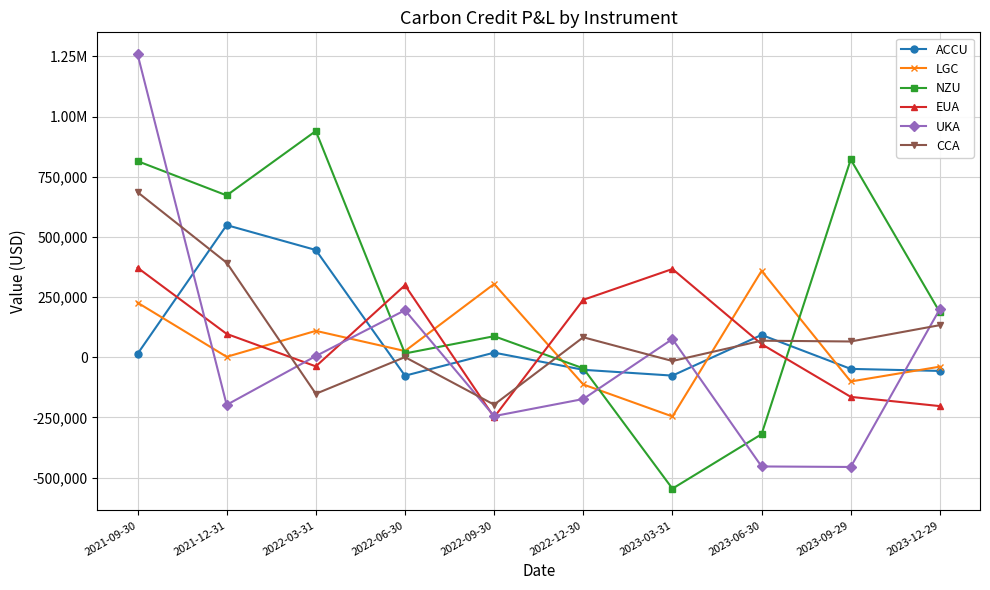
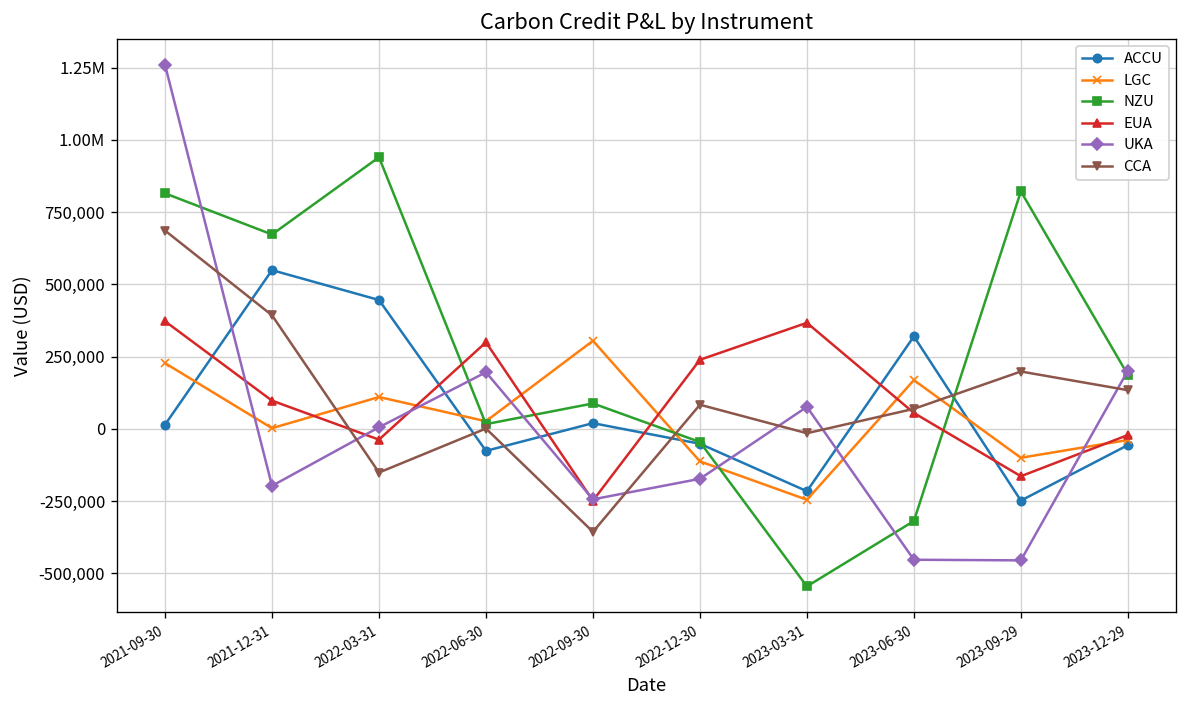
CCA, 2022-09-30: -200,000 -> -360,000
ACCU, 2023-03-31: -80,000 -> -220,000
ACCU, 2023-06-30: 90,000 -> 320,000
LGC, 2023-06-30: 360,000 -> 170,000
ACCU, 2023-09-29: -50,000 -> -250,000
CCA, 2023-09-29: 70,000 -> 200,000
EUA, 2023-12-29: -200,000 -> -20,000
